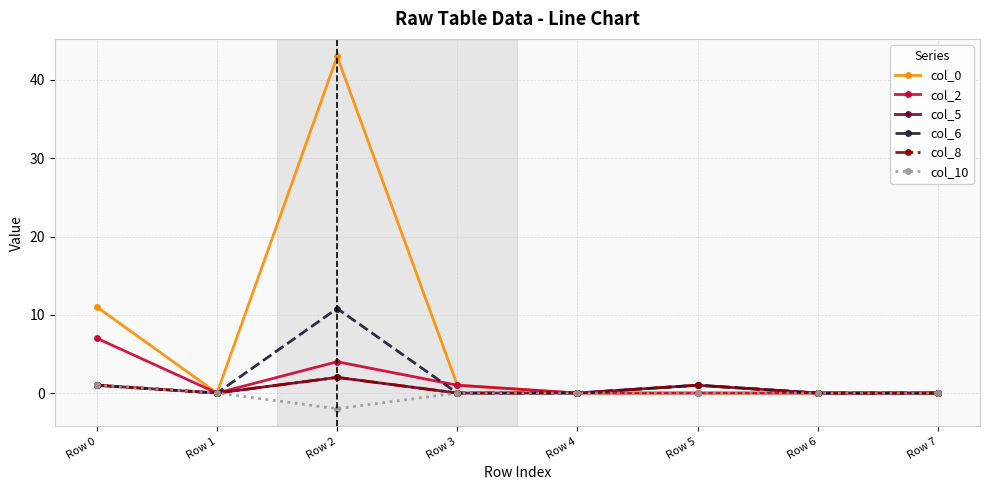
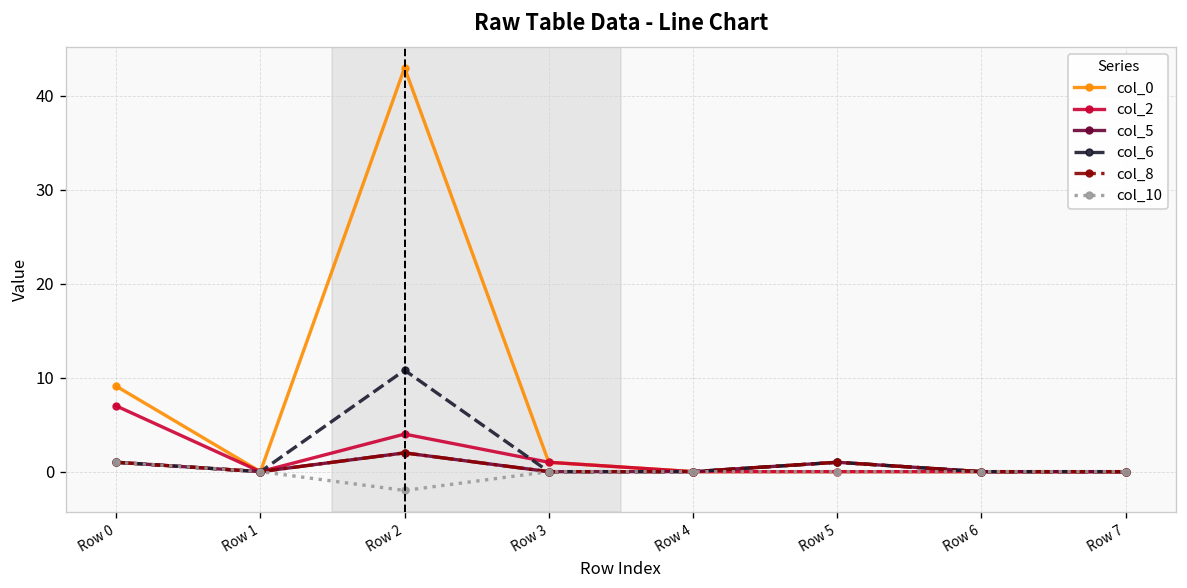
col_0, Row 0: 11 -> 9
